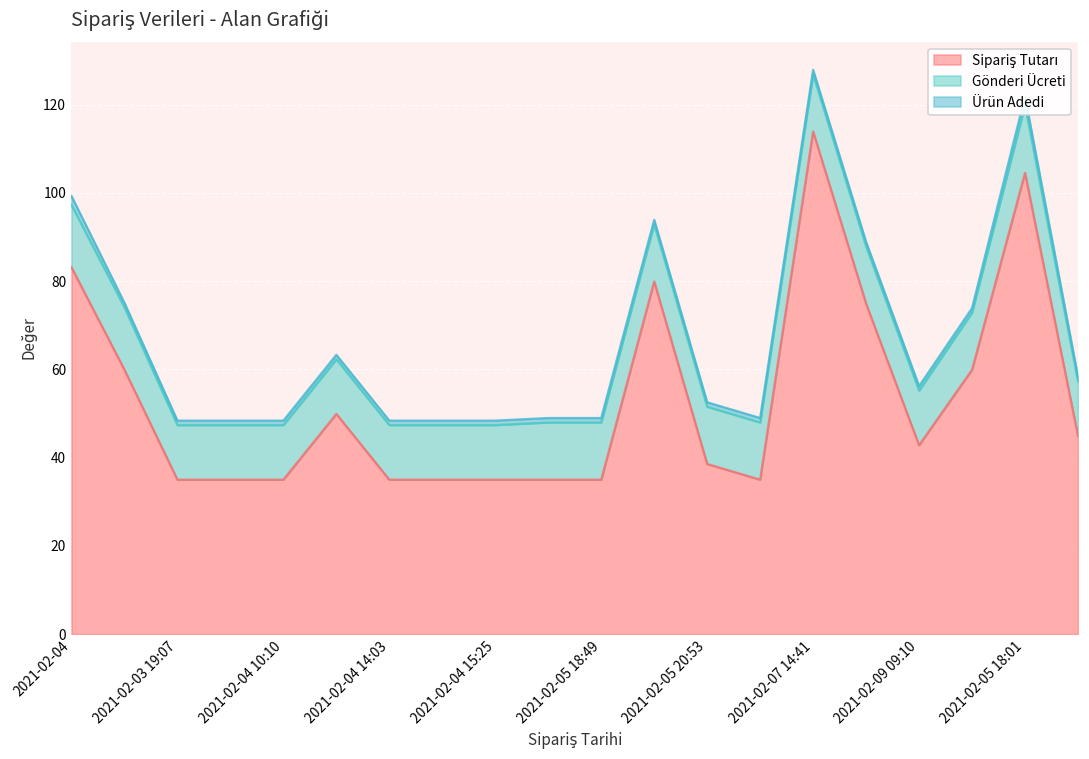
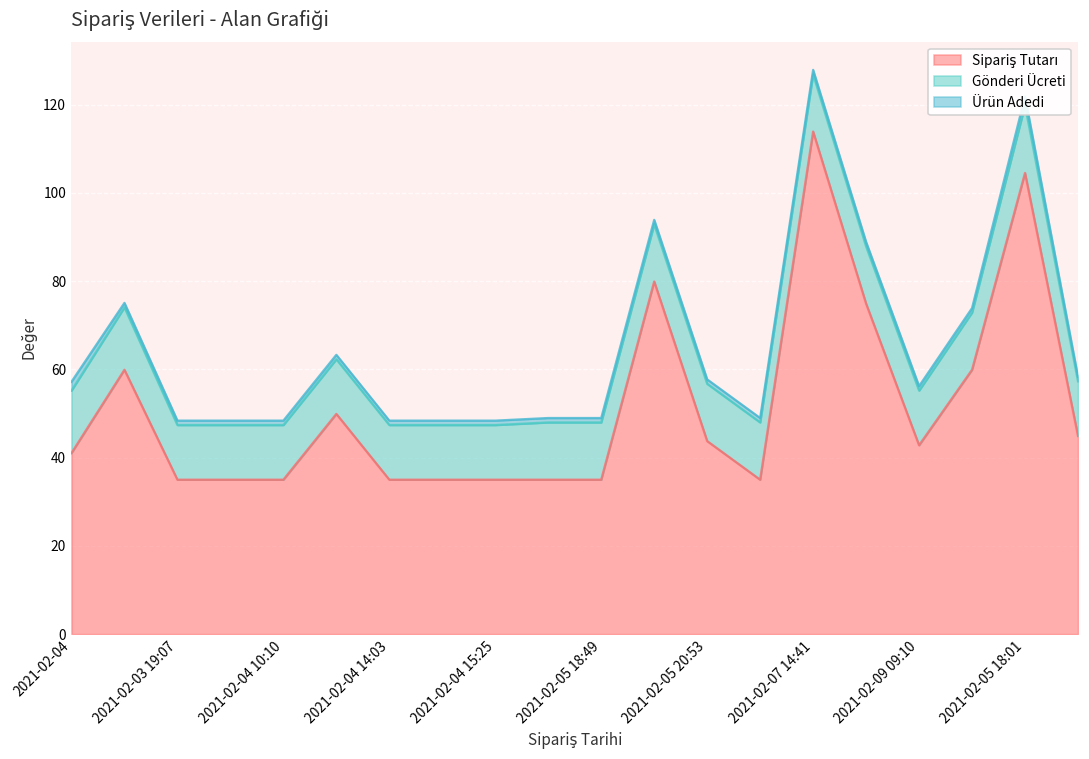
Sipariş Tutarı, 2021-02-04: 83 -> 41
Sipariş Tutarı, 2021-02-05 20:53: 39 -> 44
